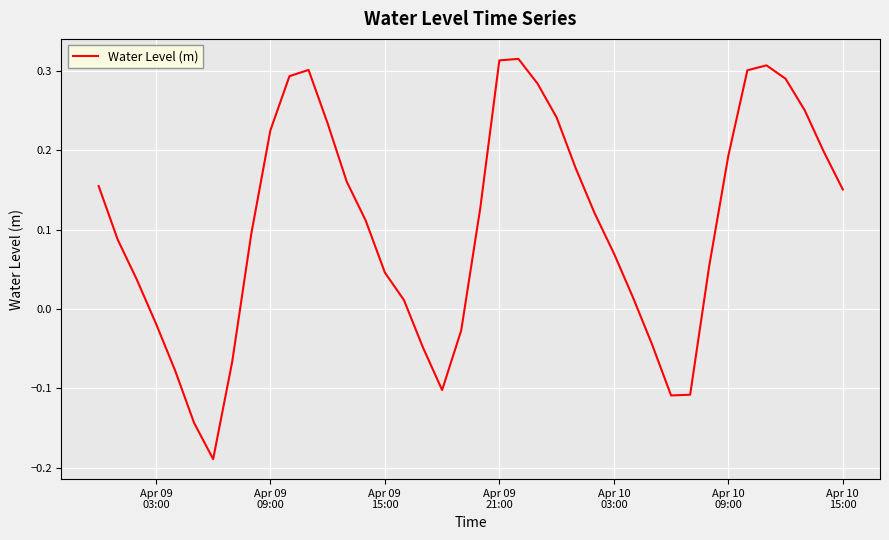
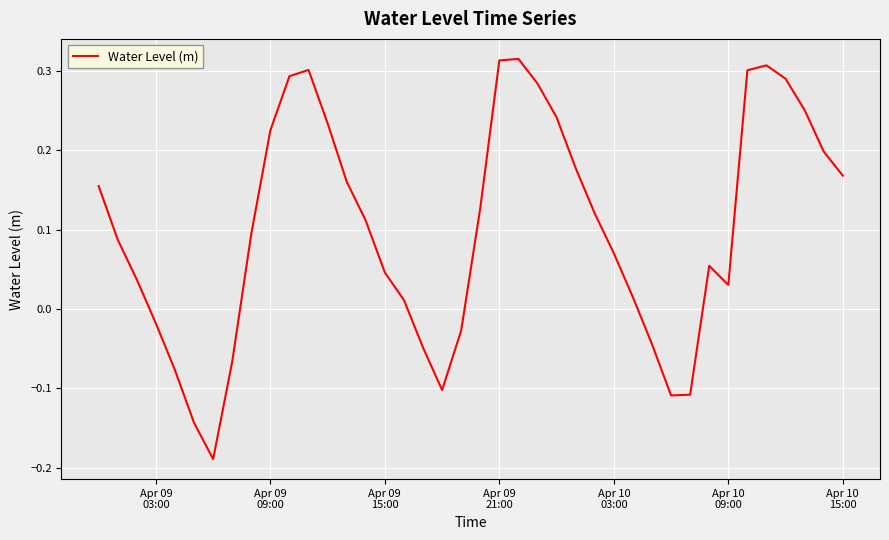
Apr 10 09:00: 0.19 -> 0.03
Apr 10 15:00: 0.15 -> 0.17
